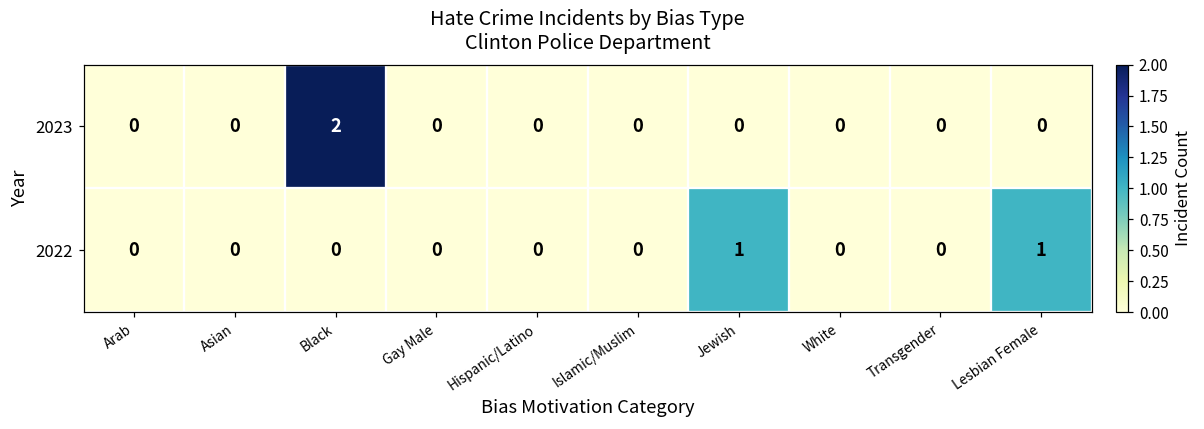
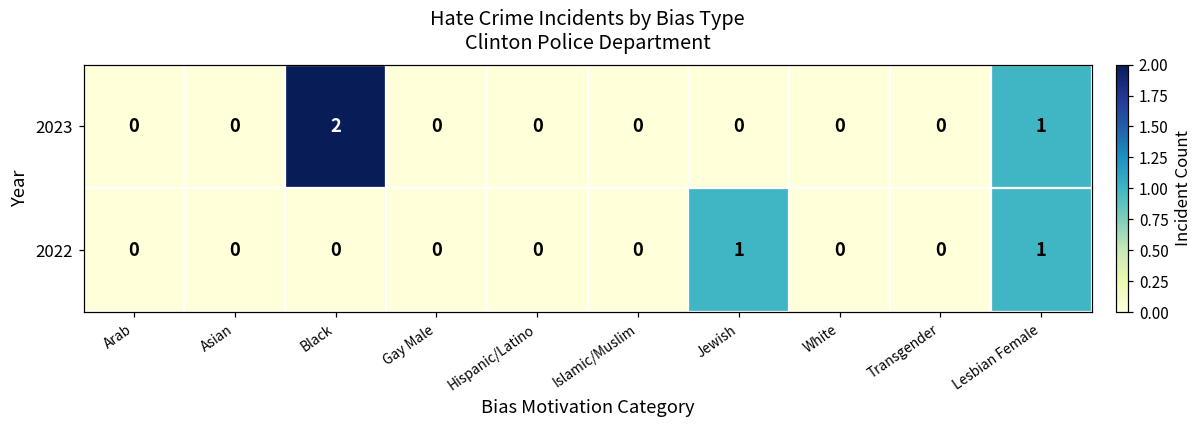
2023, Lesbian Female: 0 -> 1
